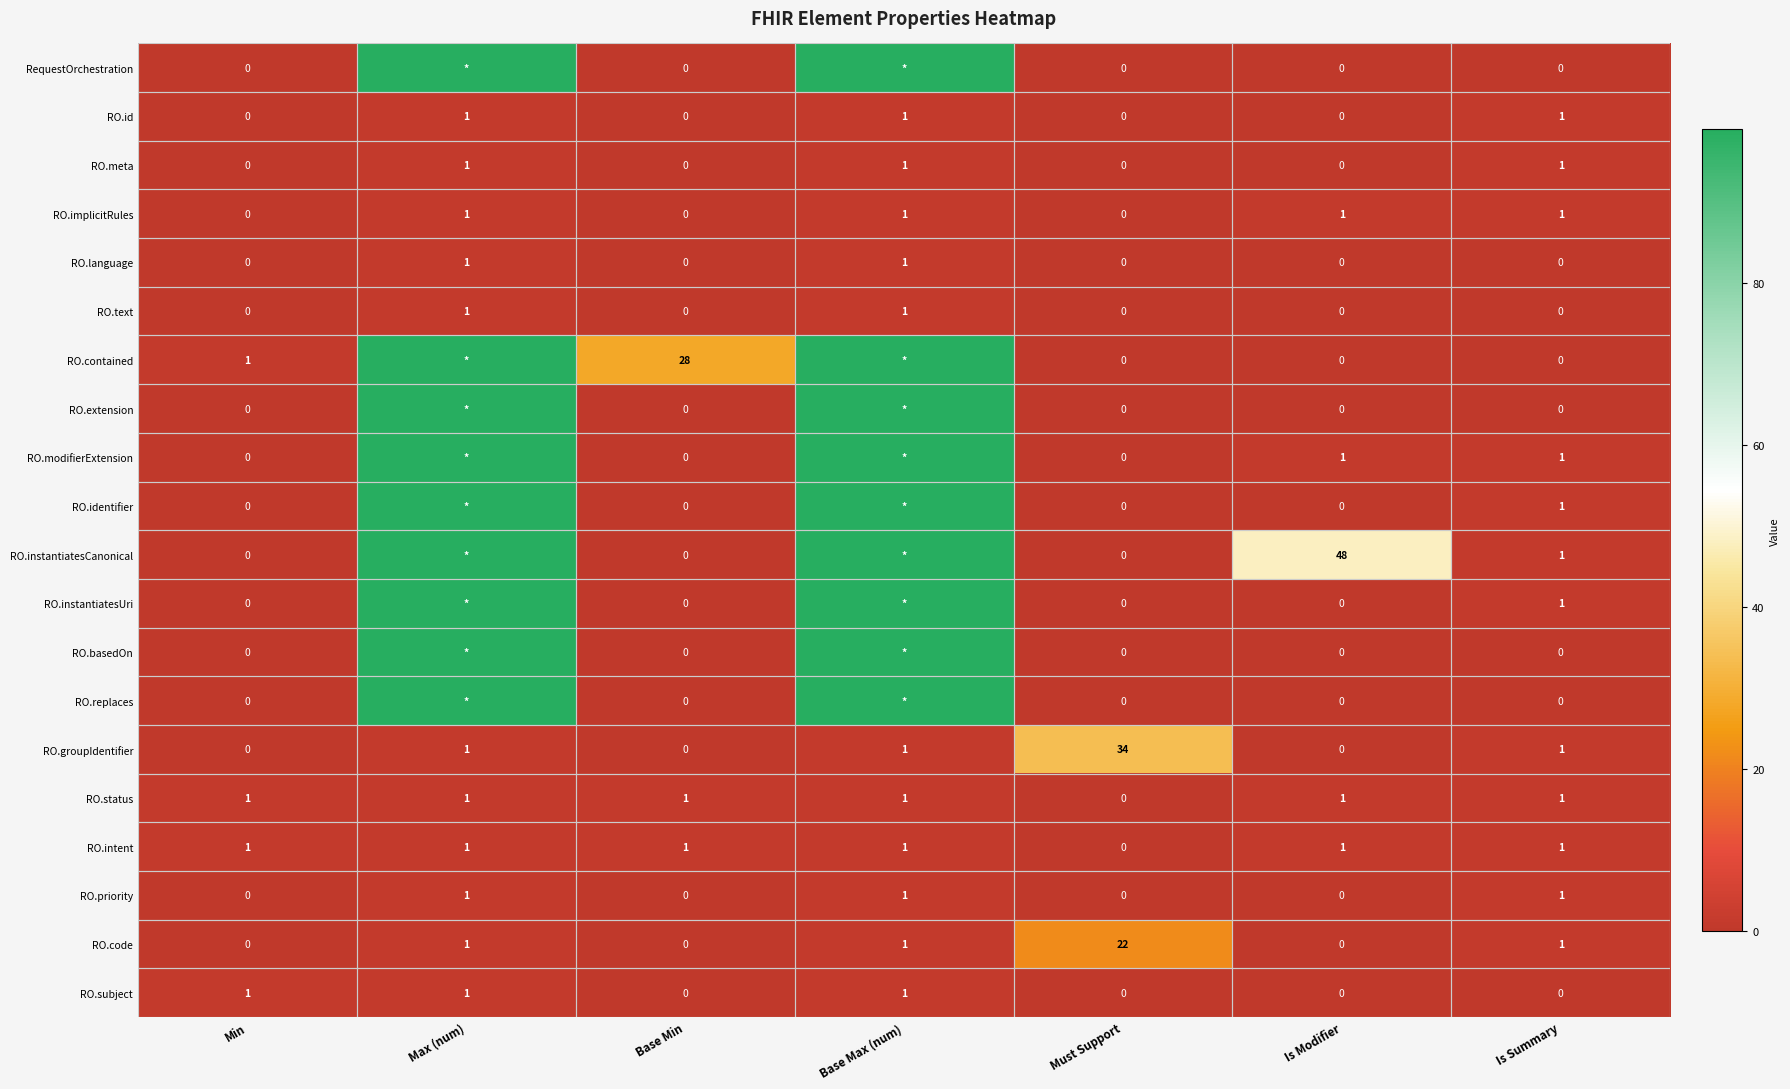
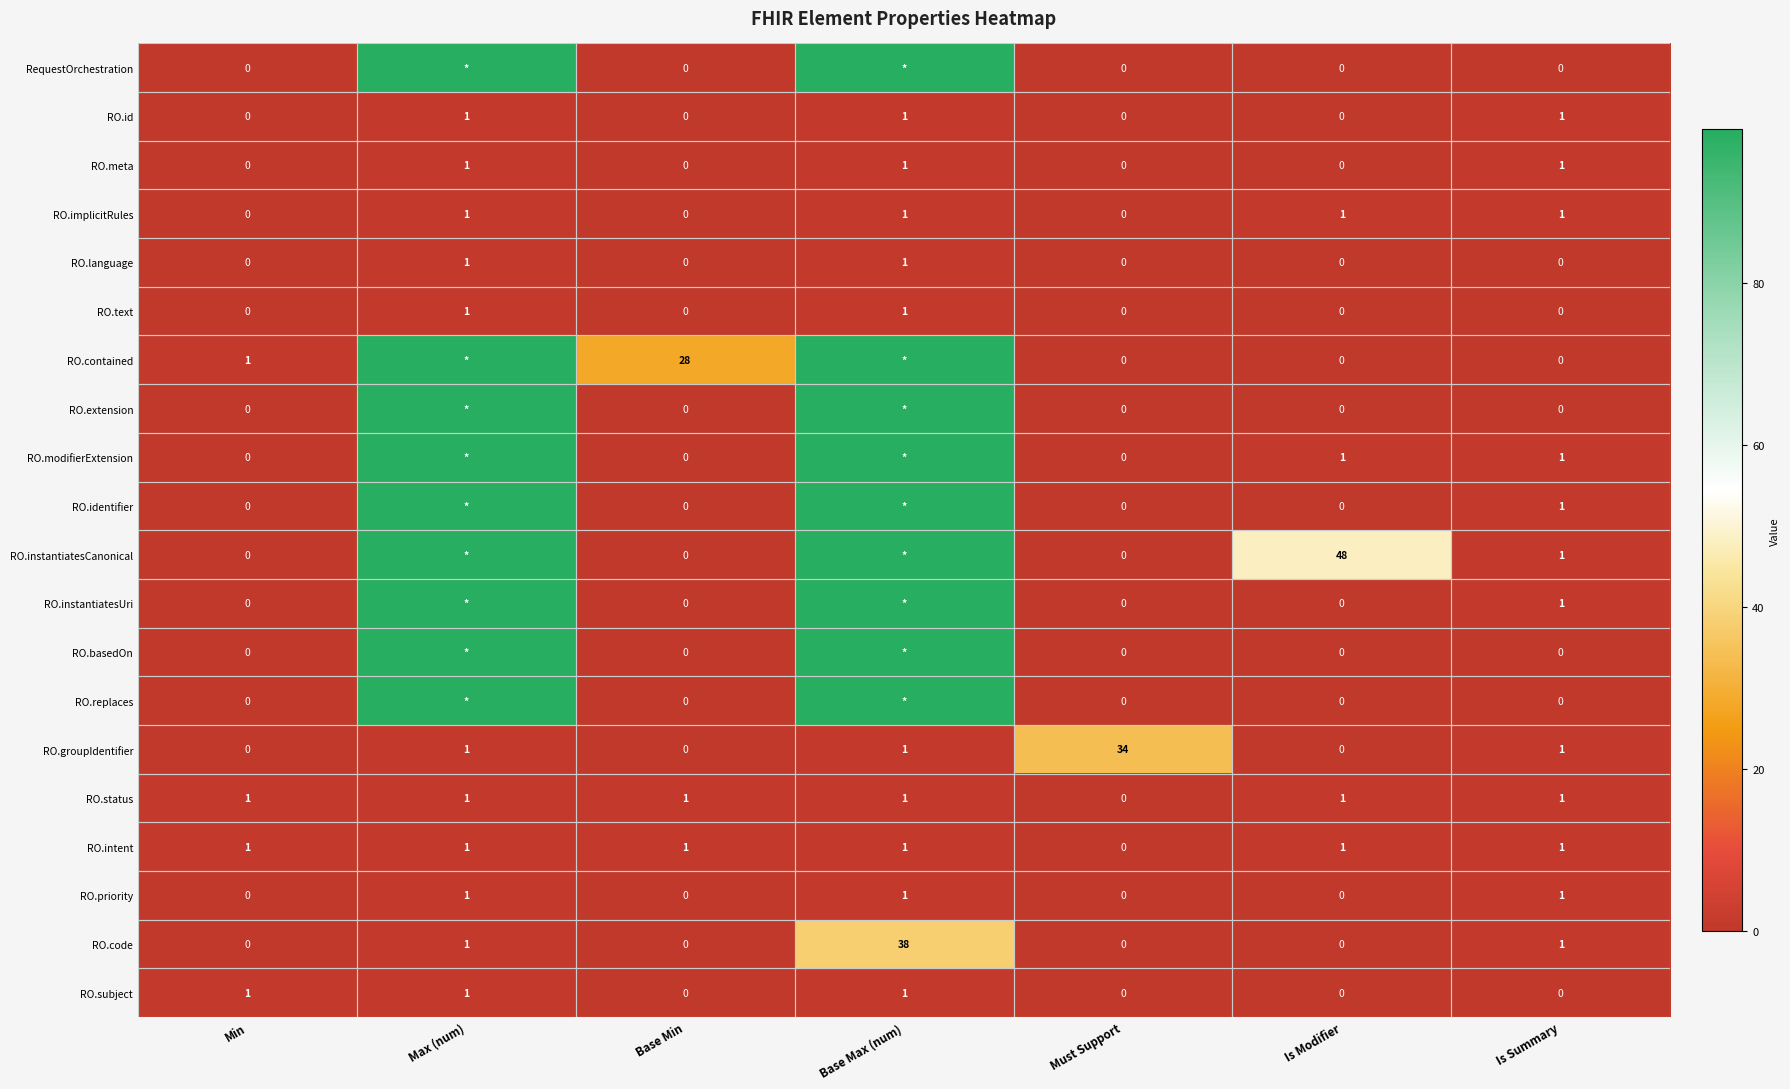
RO.code, Base Max (num): 1 -> 38
RO.code, Must Support: 22 -> 0
